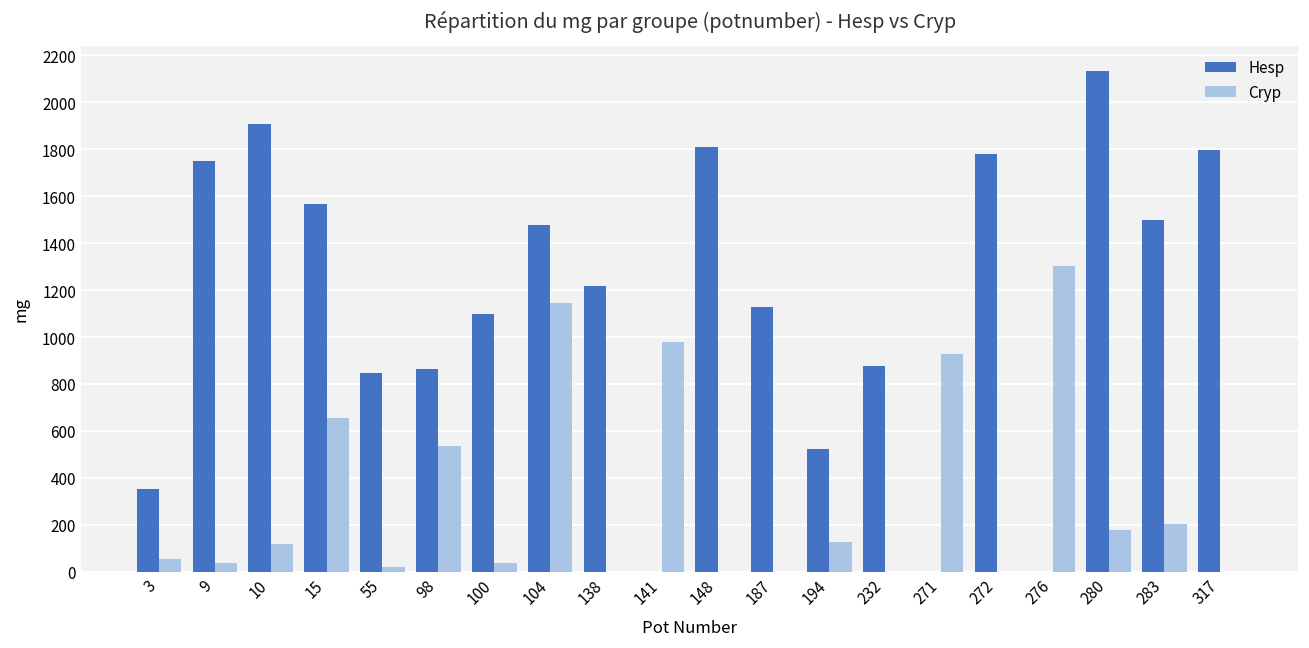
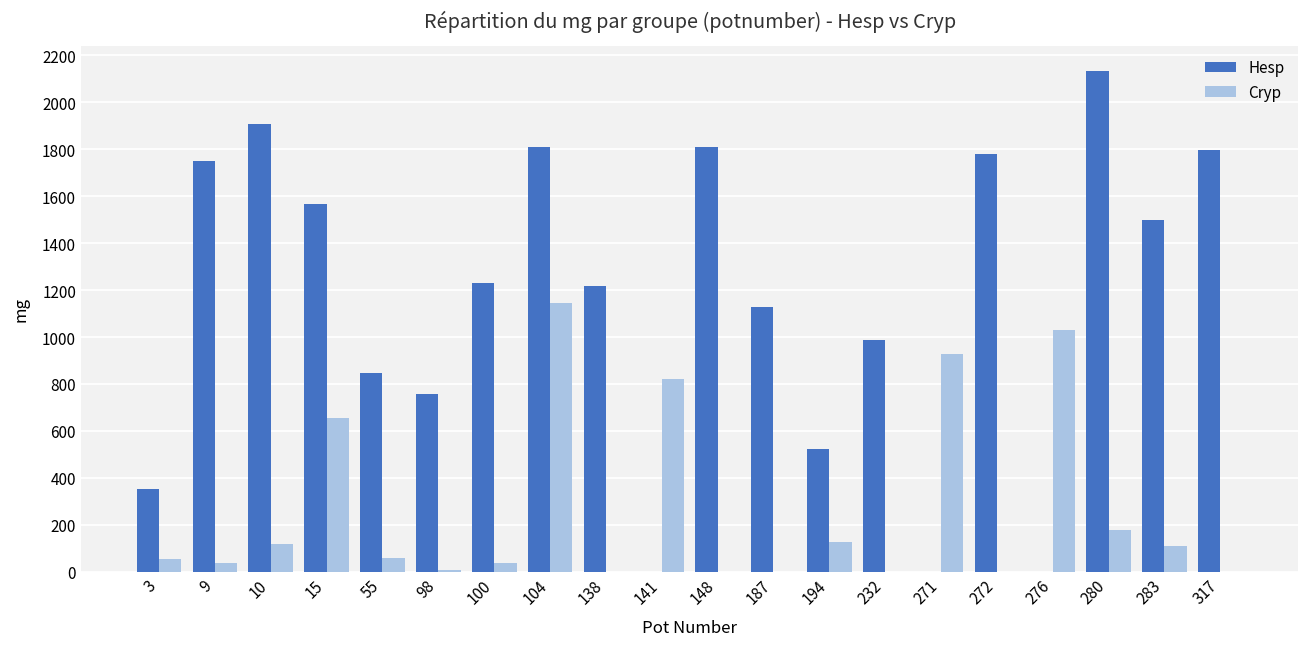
Cryp, 55: 20 -> 60
Hesp, 98: 870 -> 760
Cryp, 98: 540 -> 10
Hesp, 100: 1100 -> 1230
Hesp, 104: 1480 -> 1810
Cryp, 141: 980 -> 820
Hesp, 232: 880 -> 990
Cryp, 276: 1300 -> 1030
Cryp, 283: 210 -> 110
